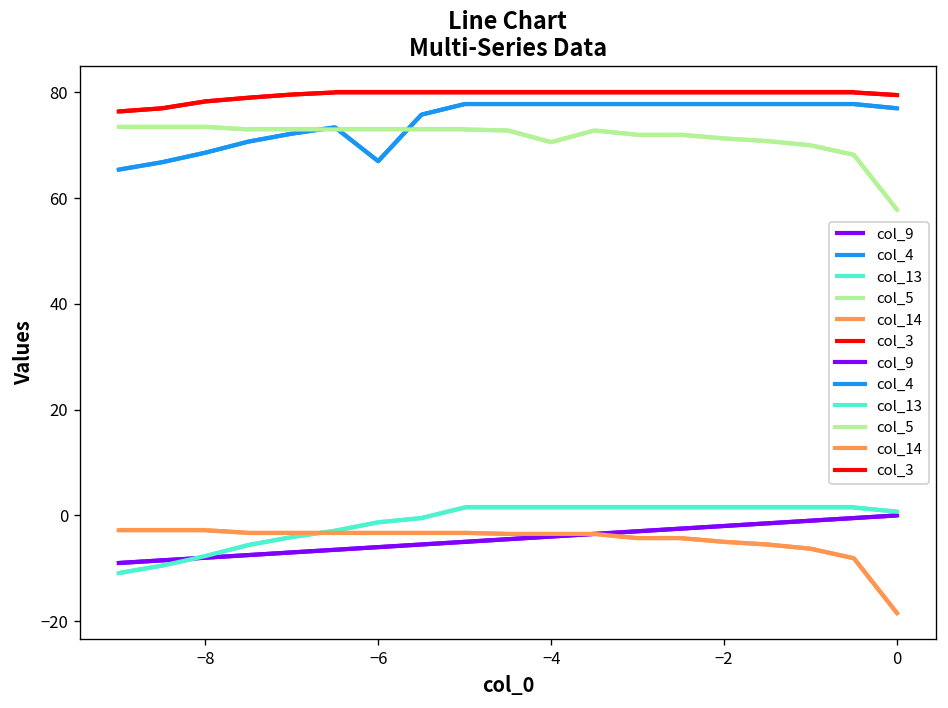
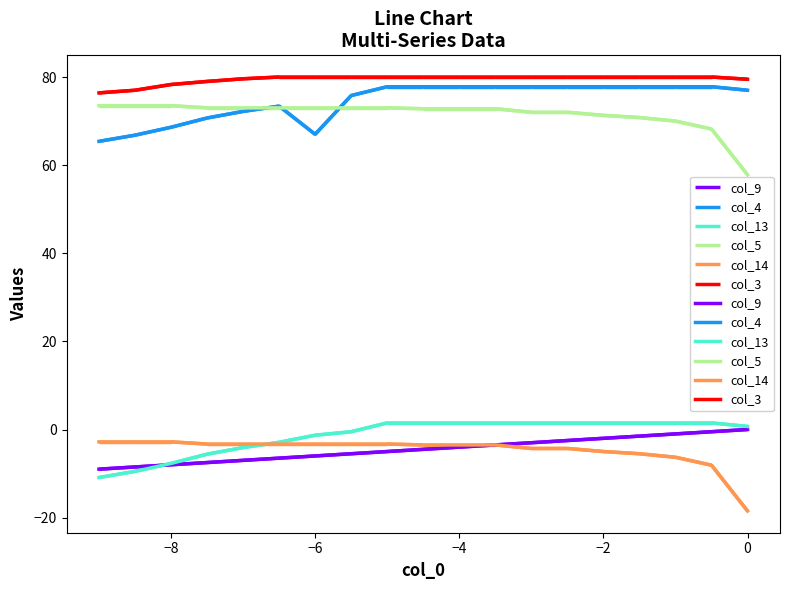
col_5, −4: 71 -> 73
